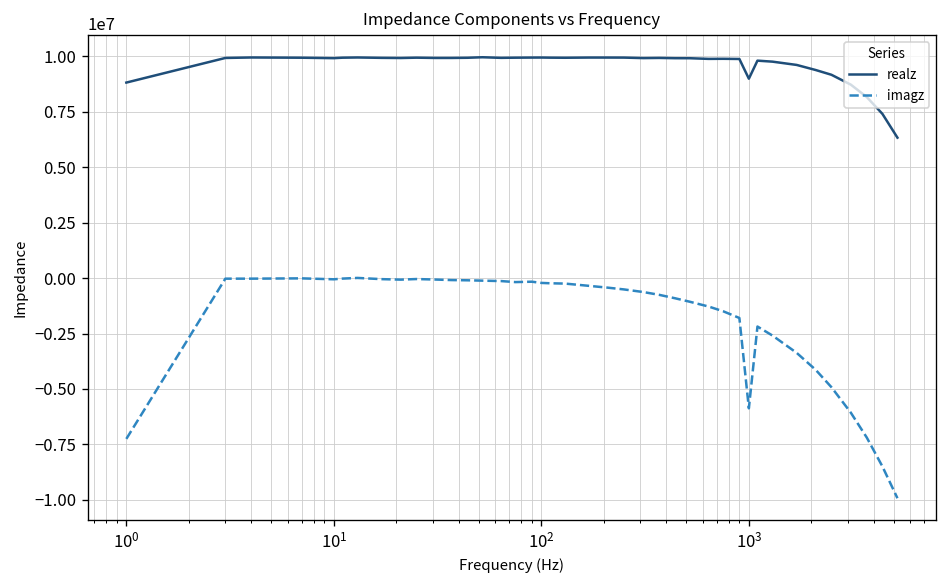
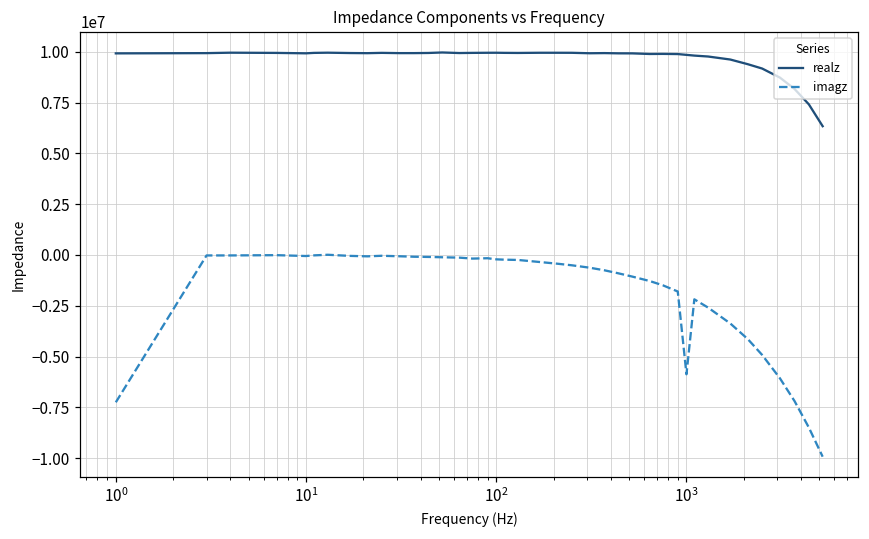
realz, 10^0: 8800000 -> 9900000
realz, 10^3: 9000000 -> 9800000
